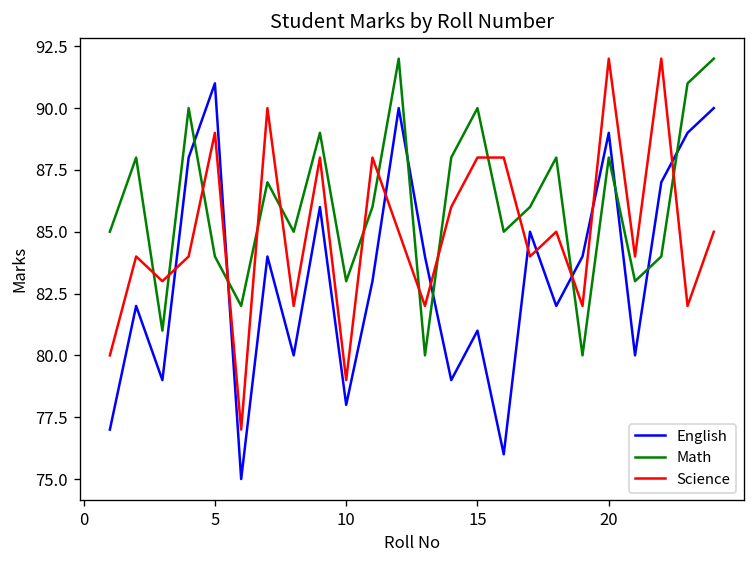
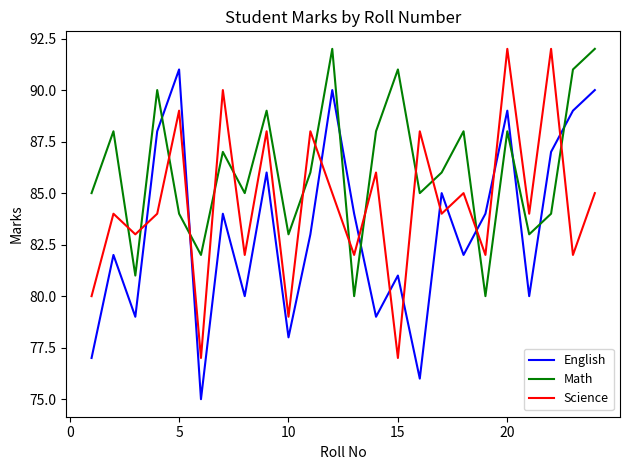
Math, 15: 90 -> 91
Science, 15: 88 -> 77
